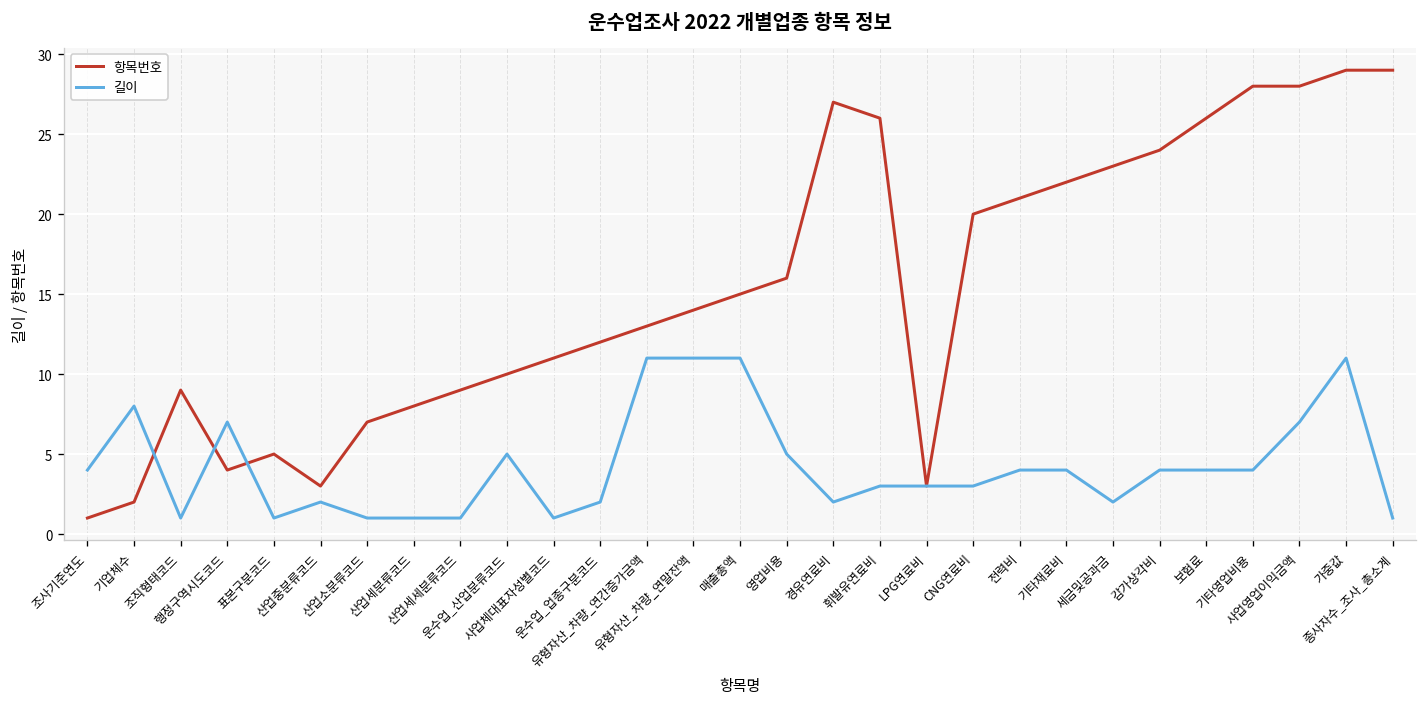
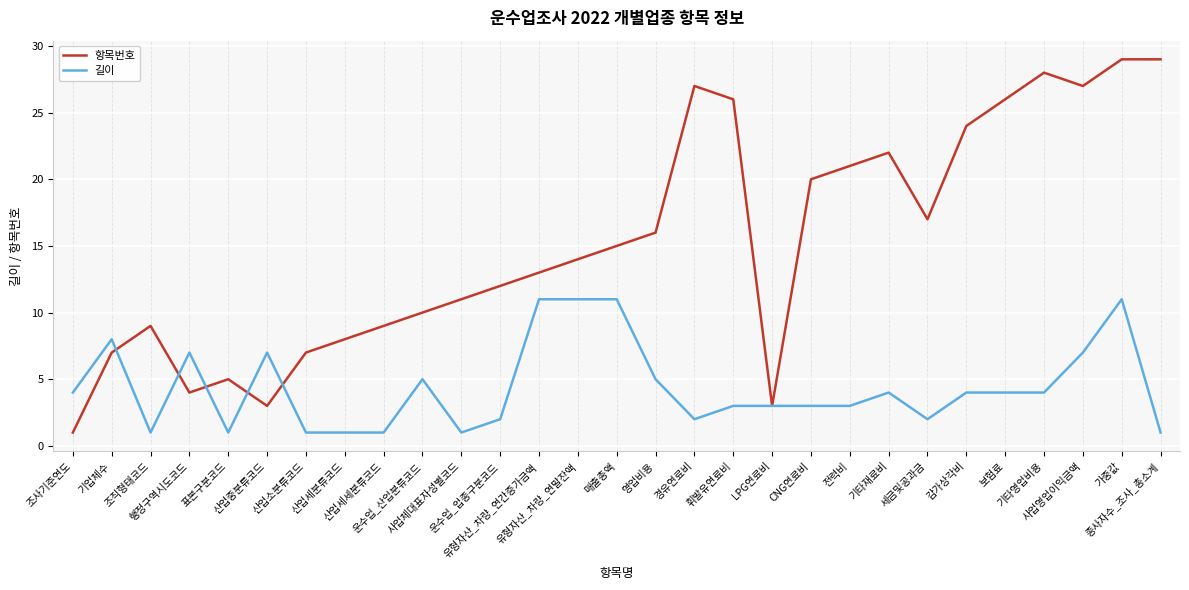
항목번호, 기업체수: 2 -> 7
길이, 산업중분류코드: 2 -> 7
길이, 전력비: 4 -> 3
항목번호, 세금및공과금: 23 -> 17
항목번호, 사업영업이익금액: 28 -> 27
